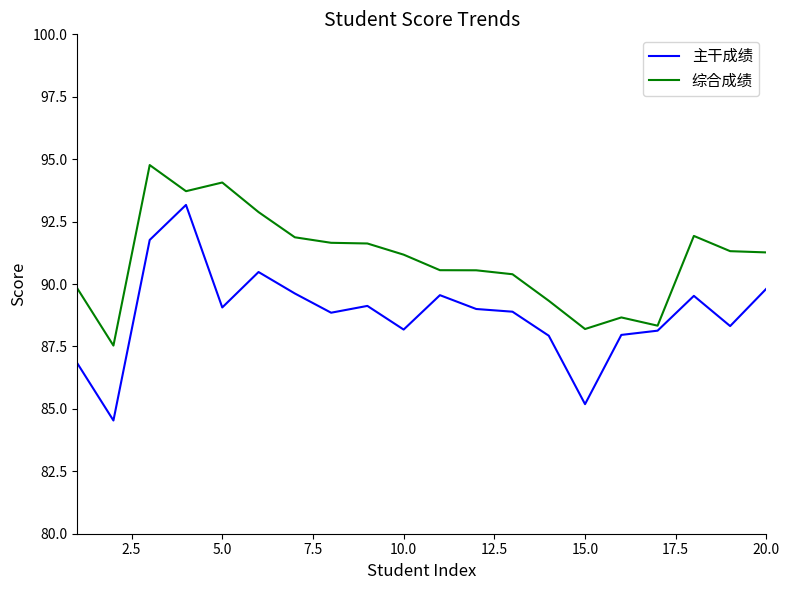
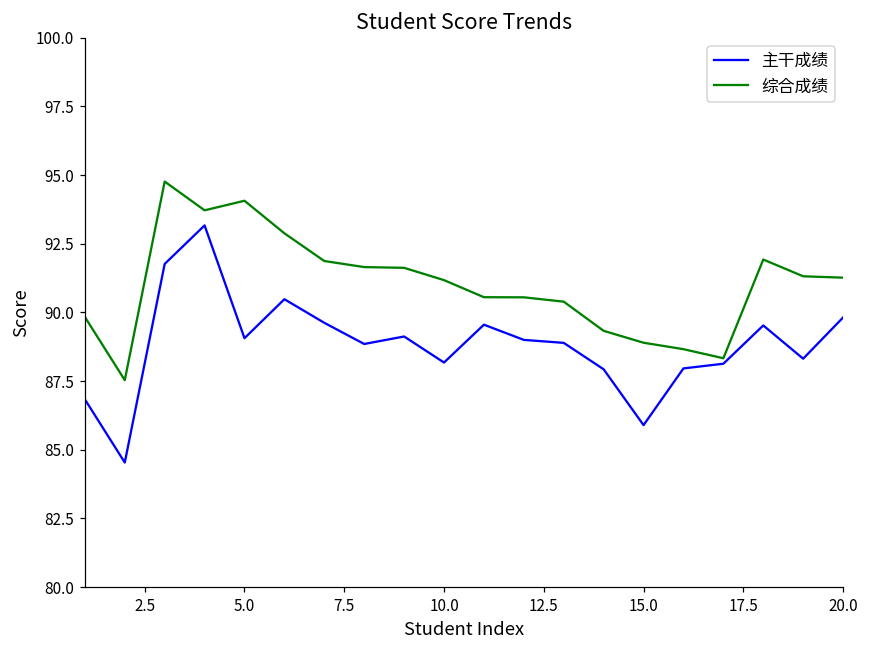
主干成绩, 15.0: 85.2 -> 85.9
综合成绩, 15.0: 88.2 -> 88.9
